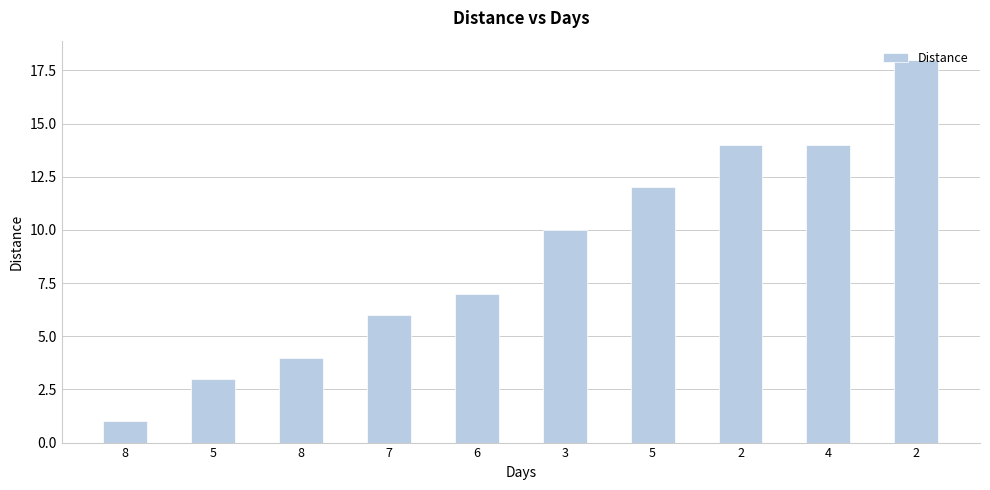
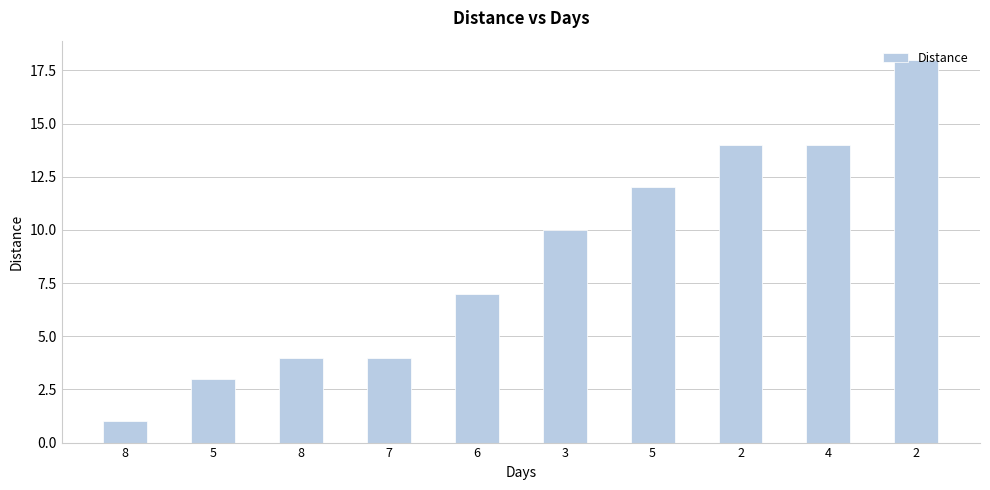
7: 6 -> 4
